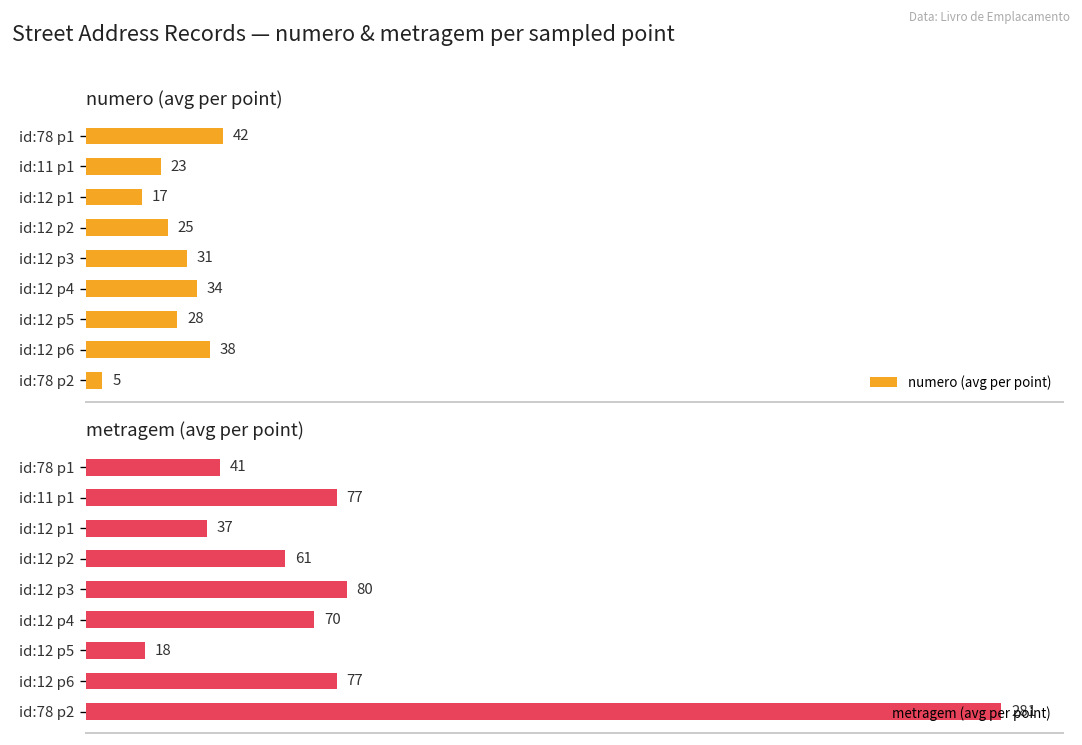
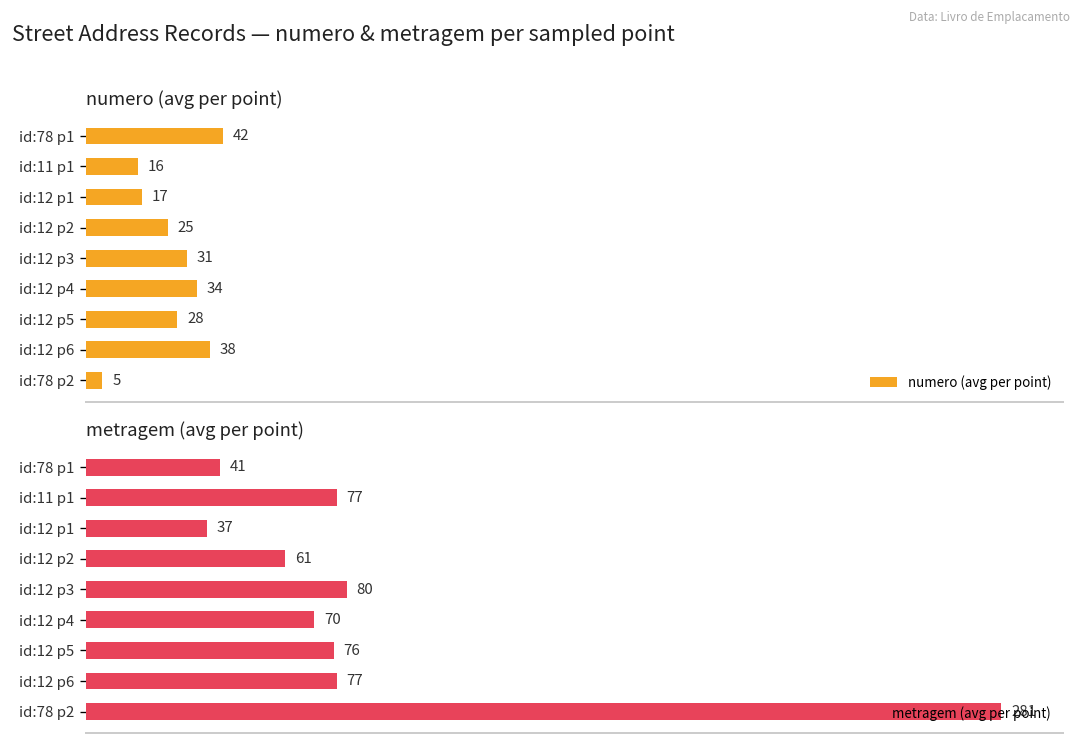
numero (avg per point), id:11 p1: 23 -> 16
metragem (avg per point), id:12 p5: 18 -> 76
